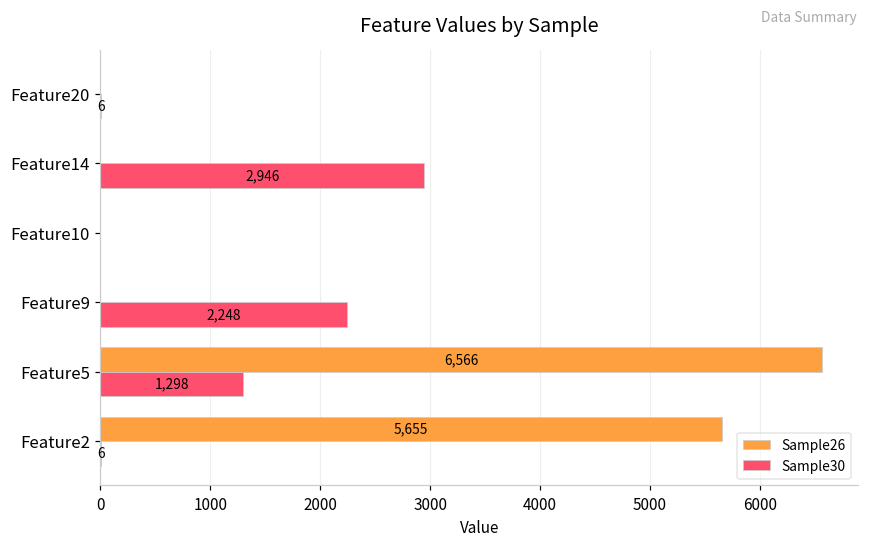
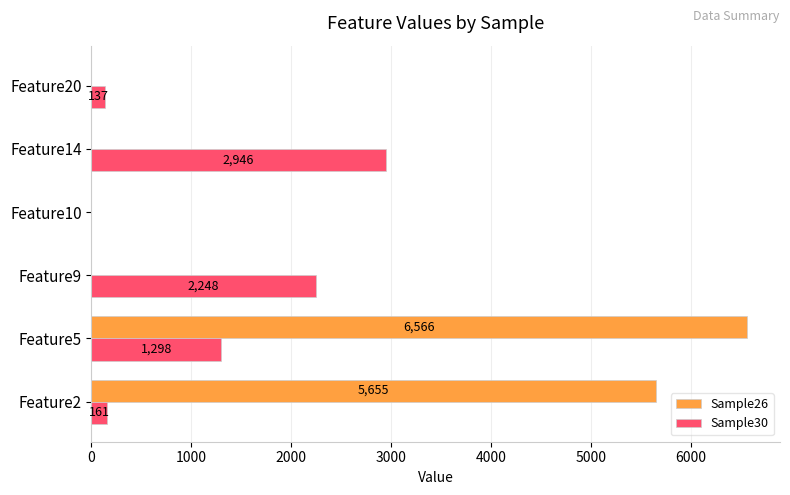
Sample30, Feature20: 6 -> 137
Sample30, Feature2: 6 -> 161
